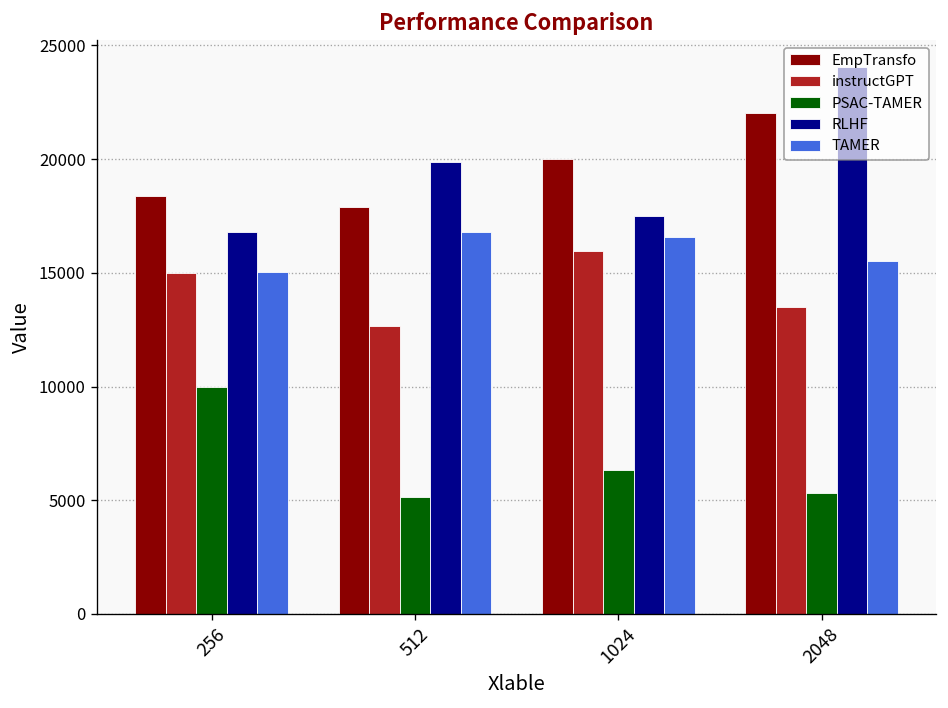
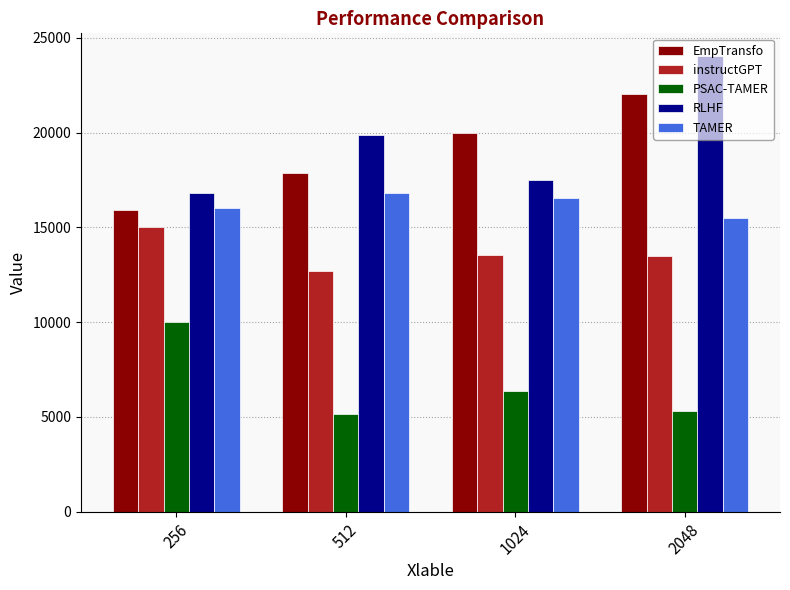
EmpTransfo, 256: 18400 -> 15900
TAMER, 256: 15100 -> 16000
instructGPT, 1024: 16000 -> 13600
